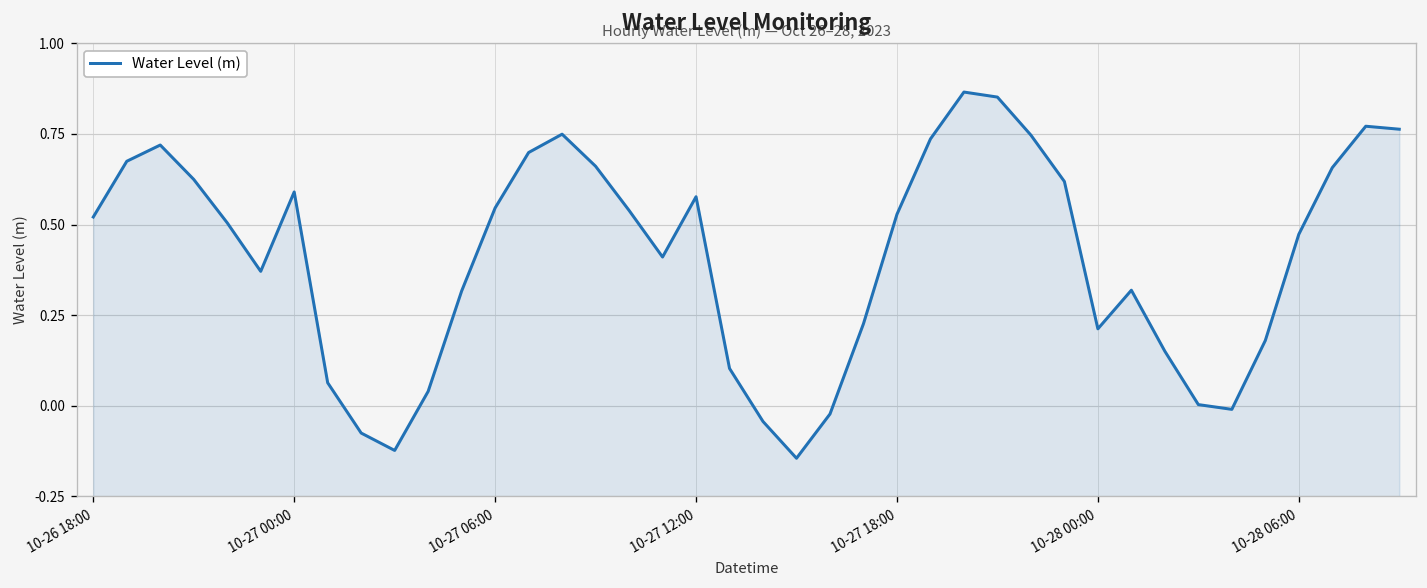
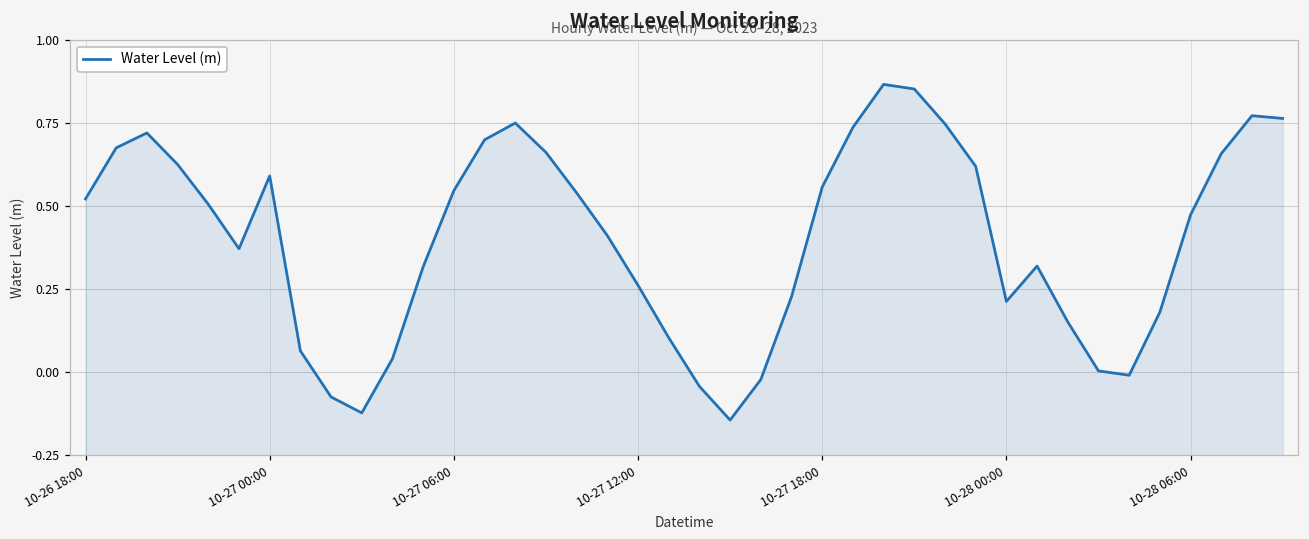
10-27 12:00: 0.58 -> 0.26
10-27 18:00: 0.53 -> 0.56
